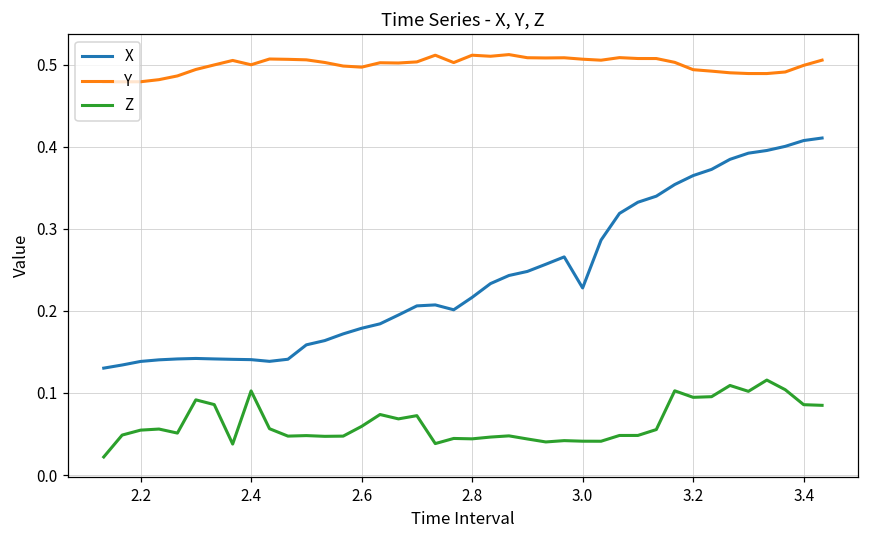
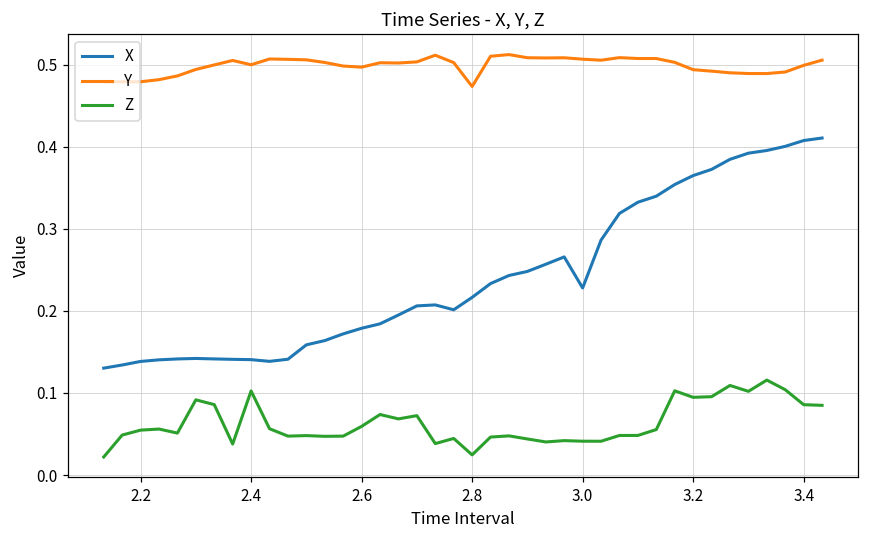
Y, 2.8: 0.51 -> 0.47
Z, 2.8: 0.04 -> 0.02
